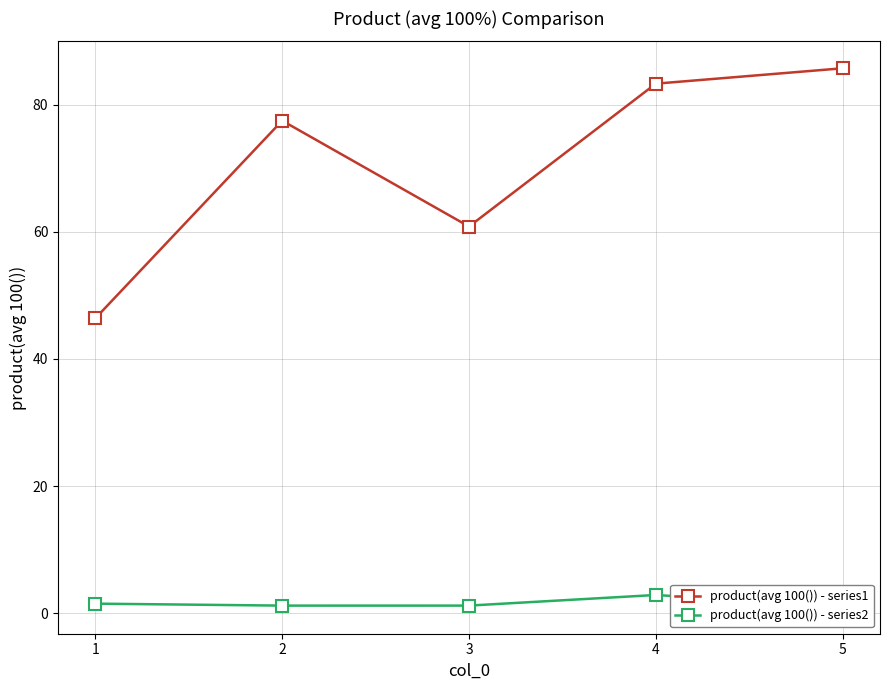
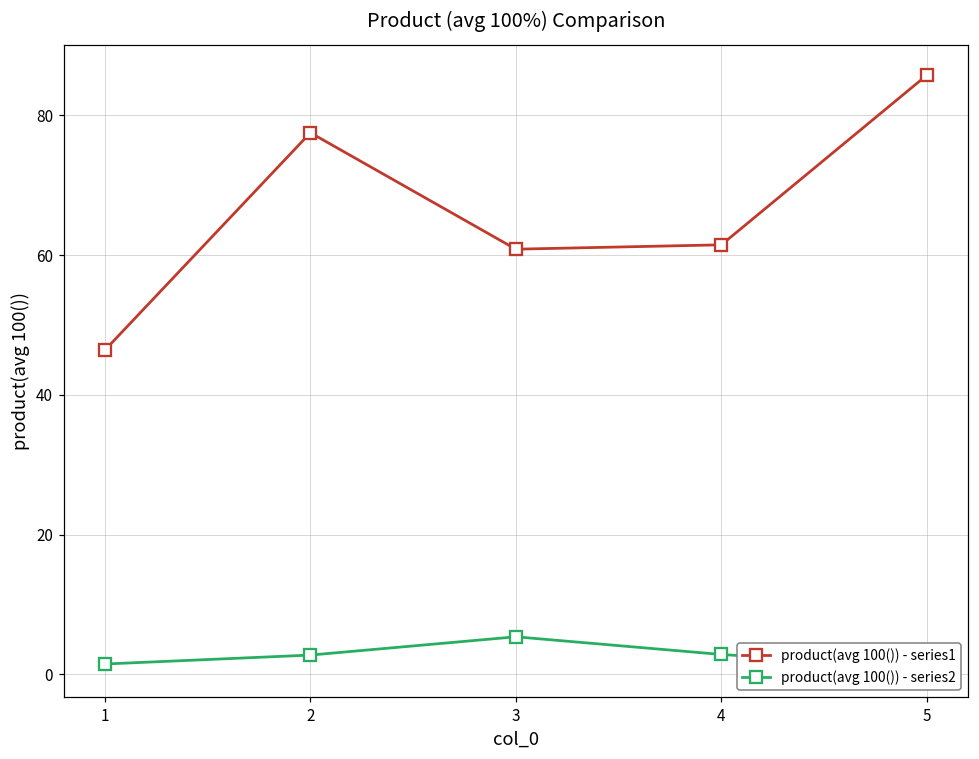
product(avg 100()) - series2, 2: 1 -> 3
product(avg 100()) - series2, 3: 1 -> 5
product(avg 100()) - series1, 4: 83 -> 61
